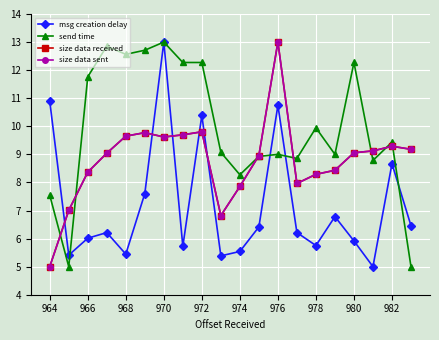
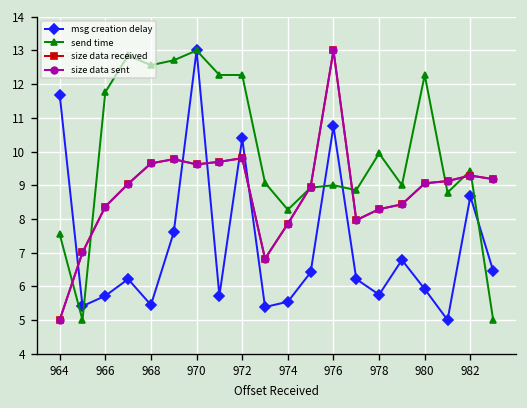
msg creation delay, 964: 10.9 -> 11.7
msg creation delay, 966: 6.0 -> 5.7
